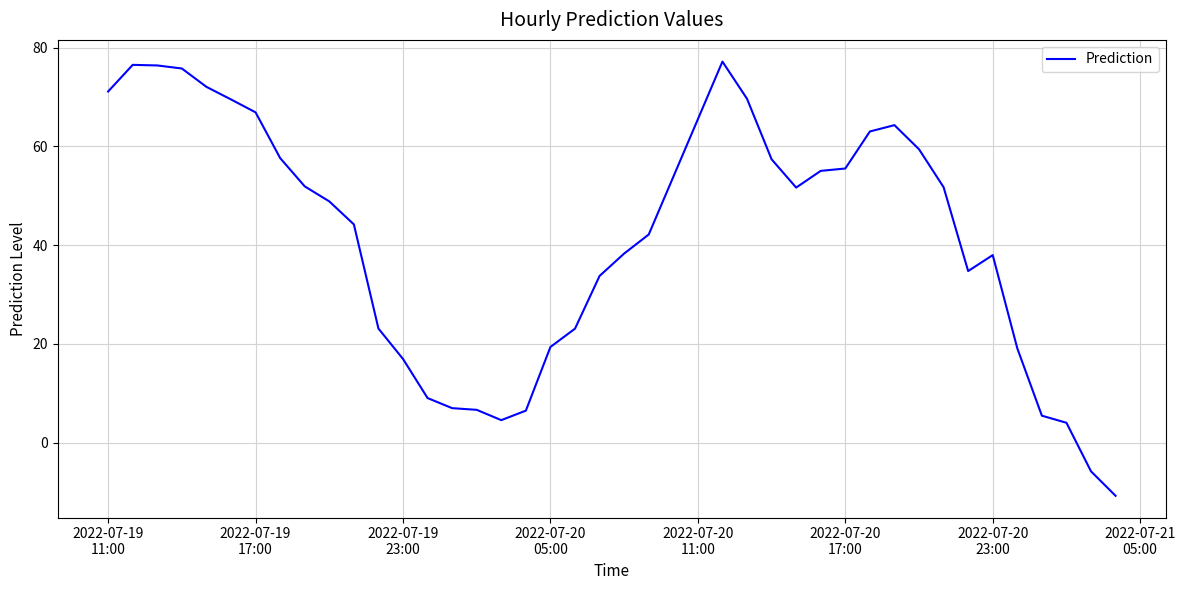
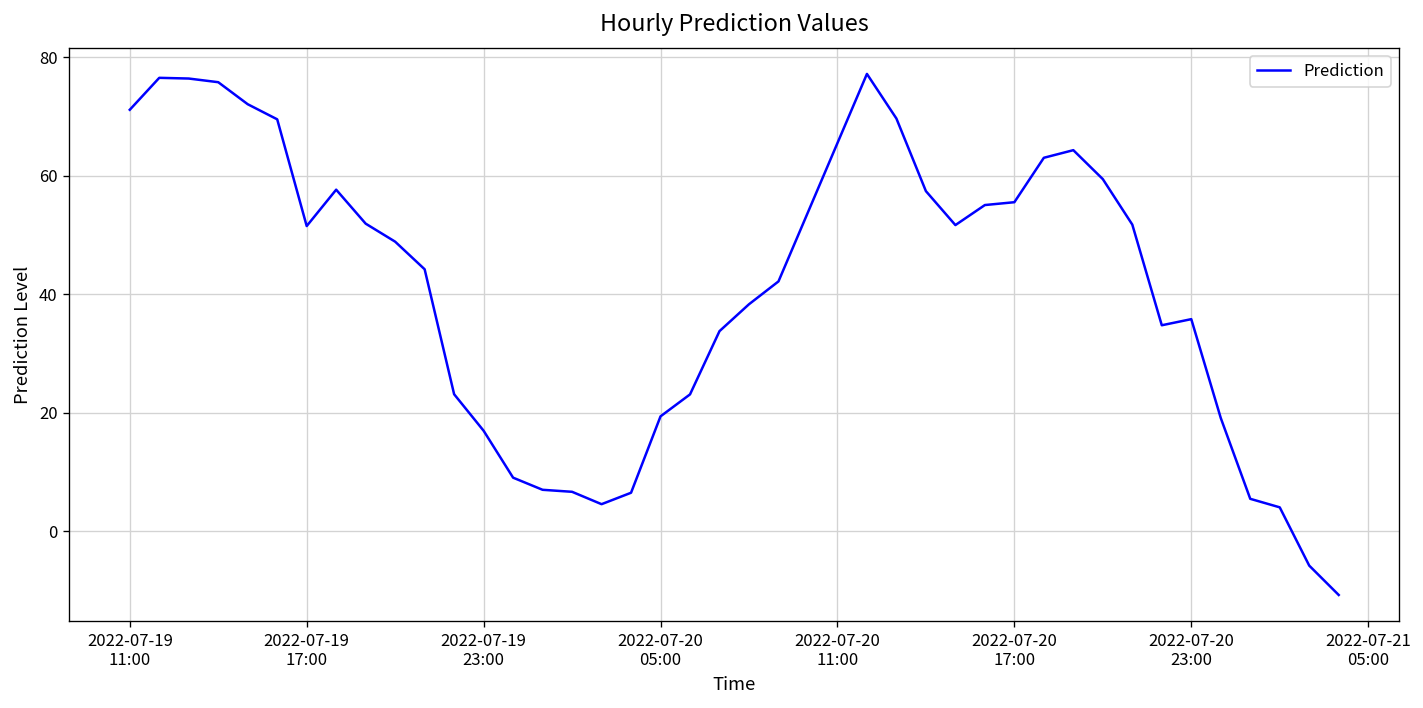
2022-07-19 17:00: 67 -> 52
2022-07-20 23:00: 38 -> 36
